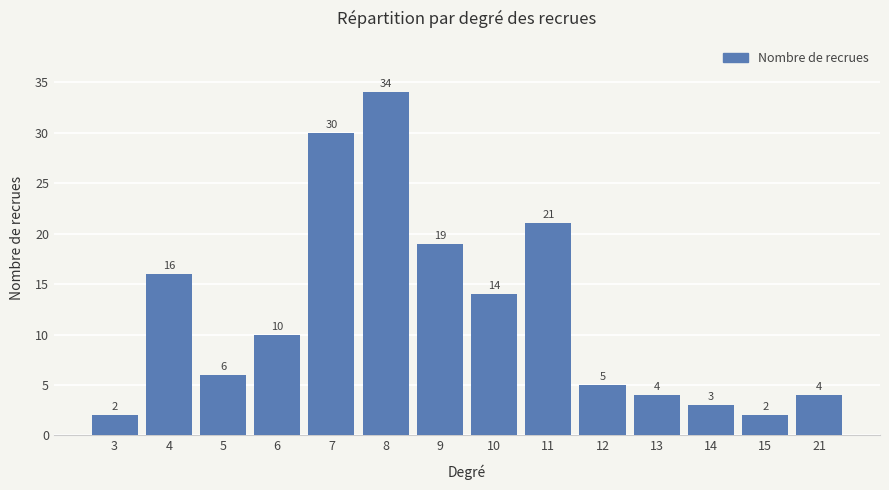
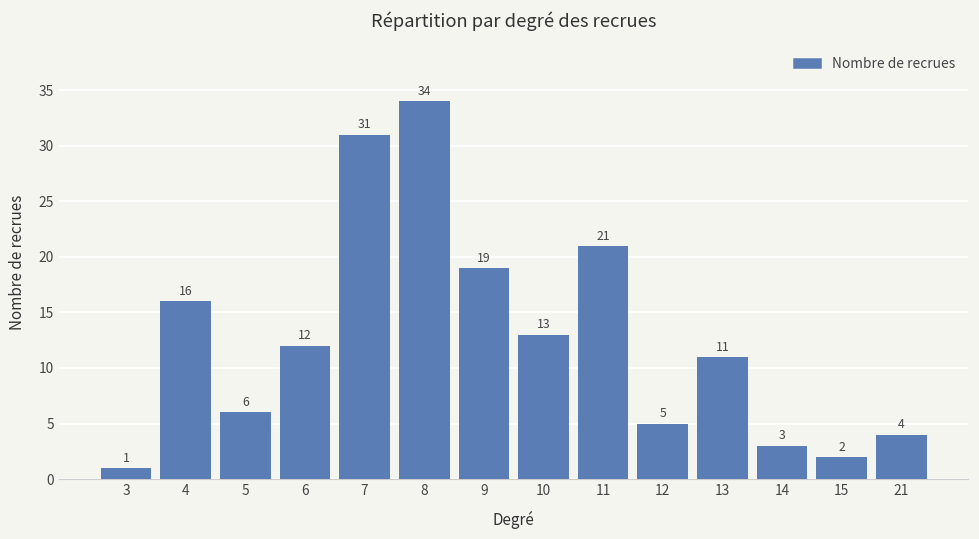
3: 2 -> 1
6: 10 -> 12
7: 30 -> 31
10: 14 -> 13
13: 4 -> 11
